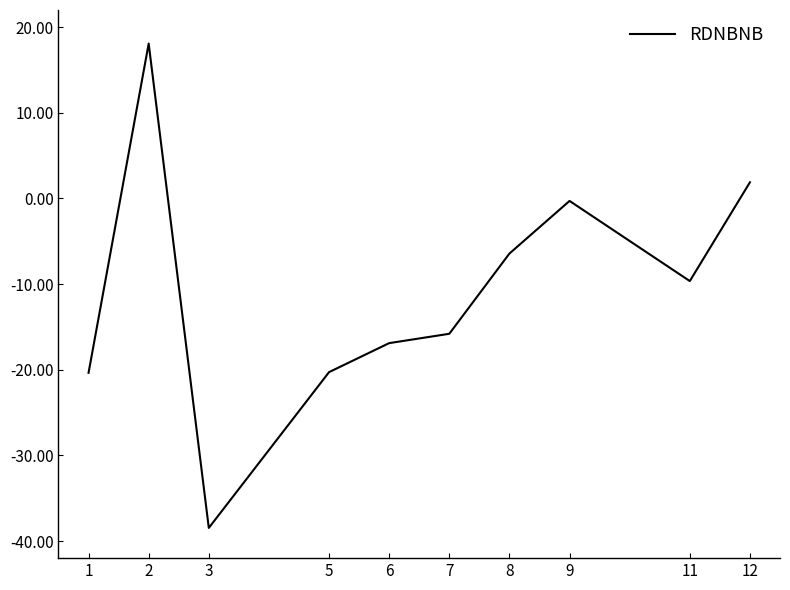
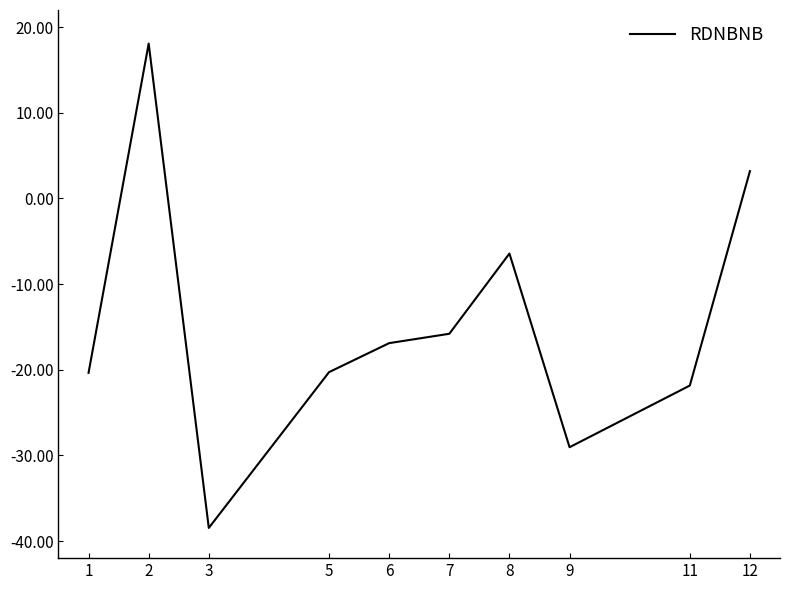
9: 0 -> -29
11: -10 -> -22
12: 2 -> 3
